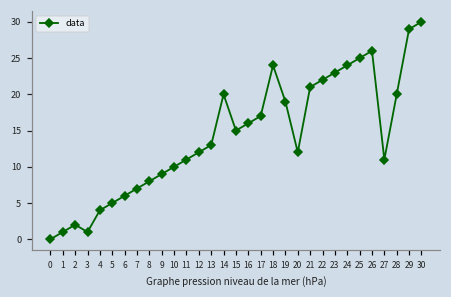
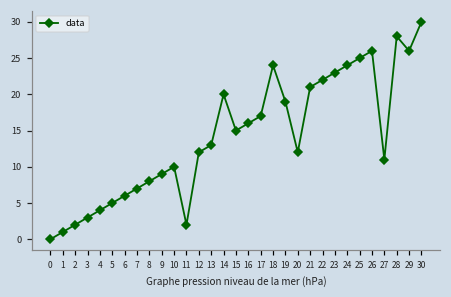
3: 1 -> 3
11: 11 -> 2
28: 20 -> 28
29: 29 -> 26
